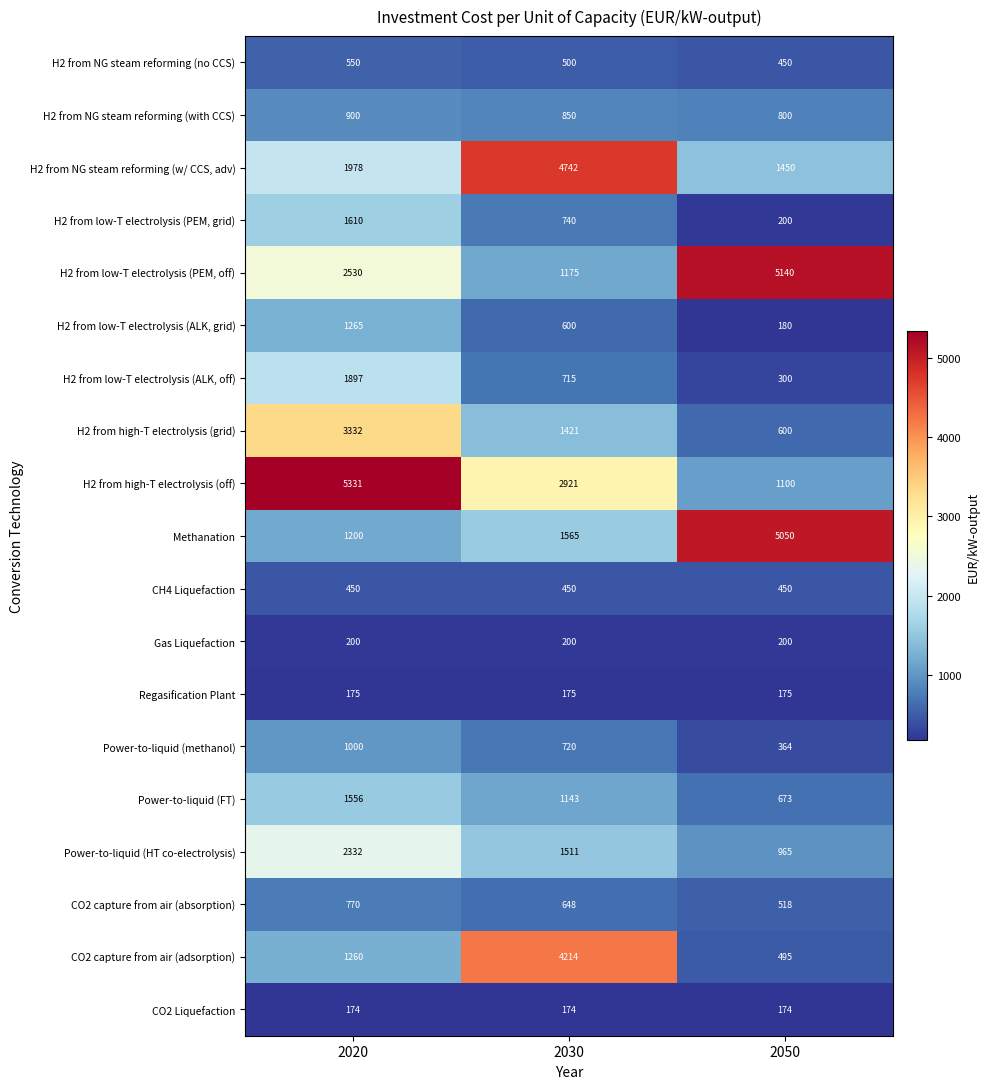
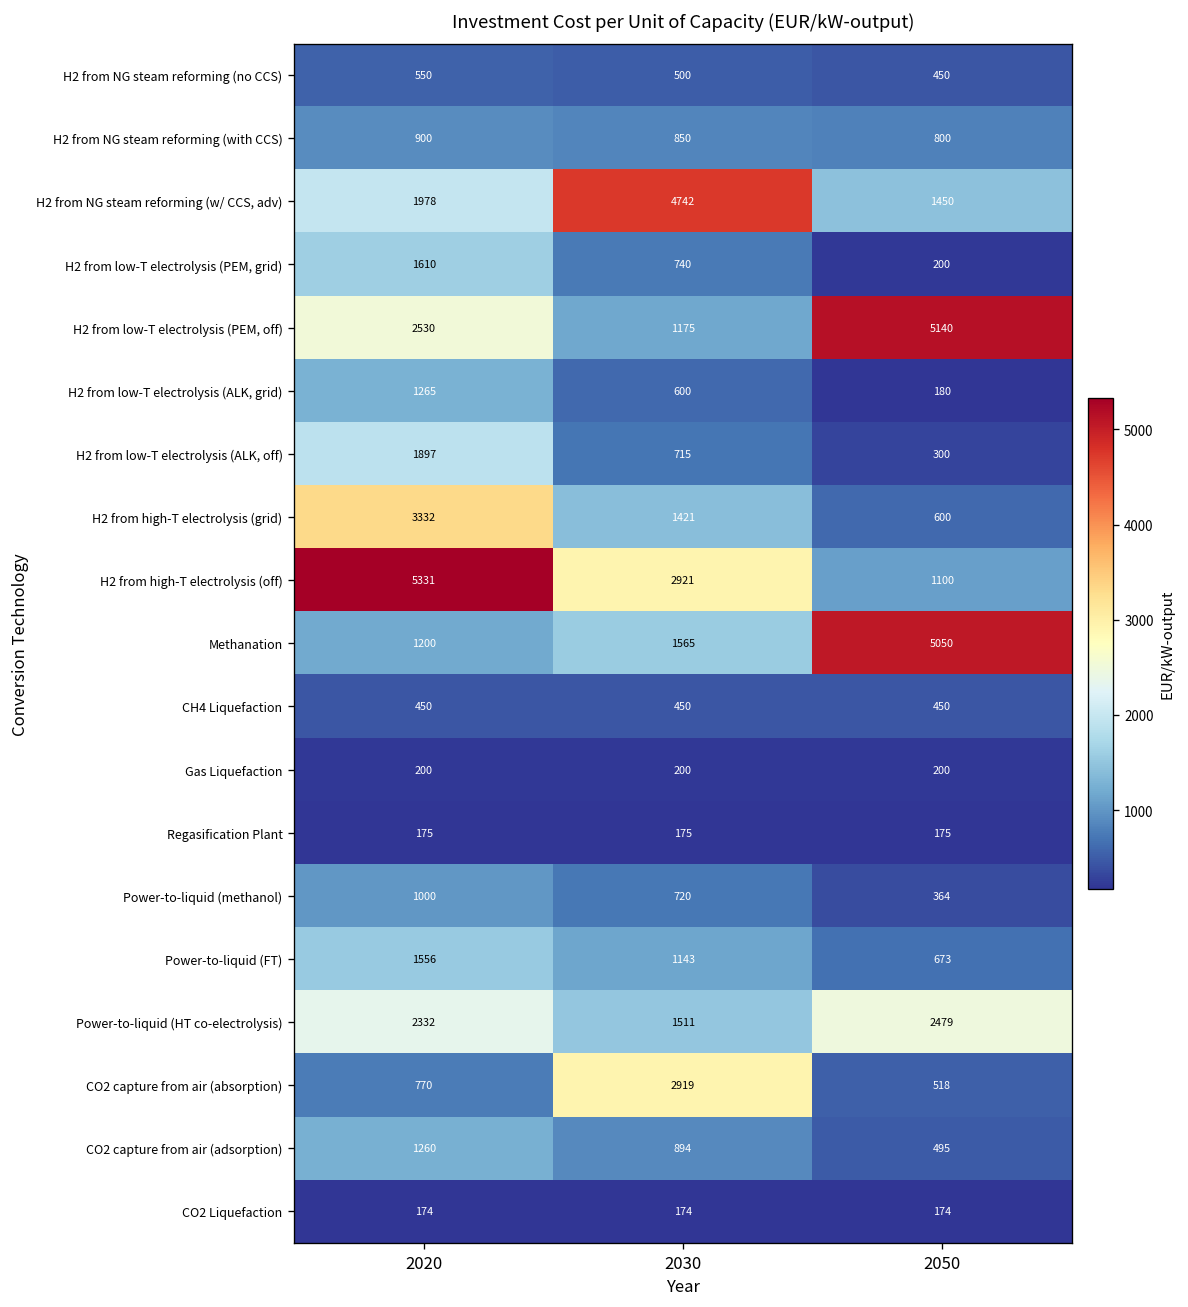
Power-to-liquid (HT co-electrolysis), 2050: 965 -> 2479
CO2 capture from air (absorption), 2030: 648 -> 2919
CO2 capture from air (adsorption), 2030: 4214 -> 894
